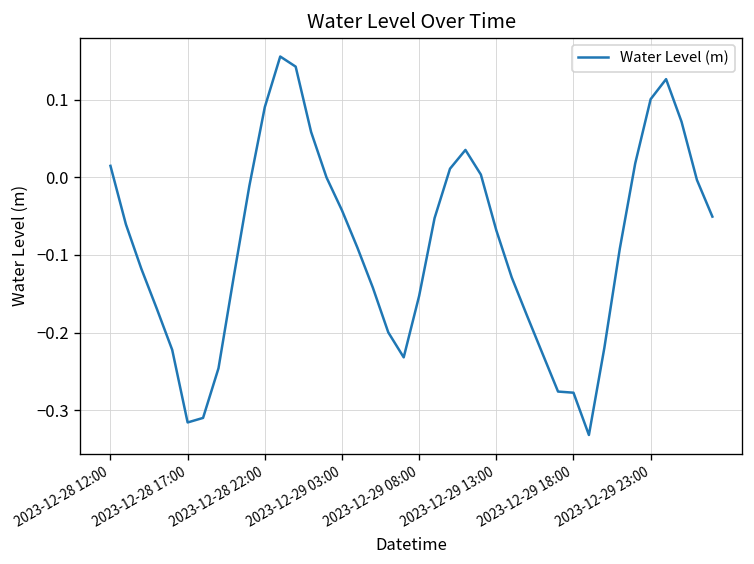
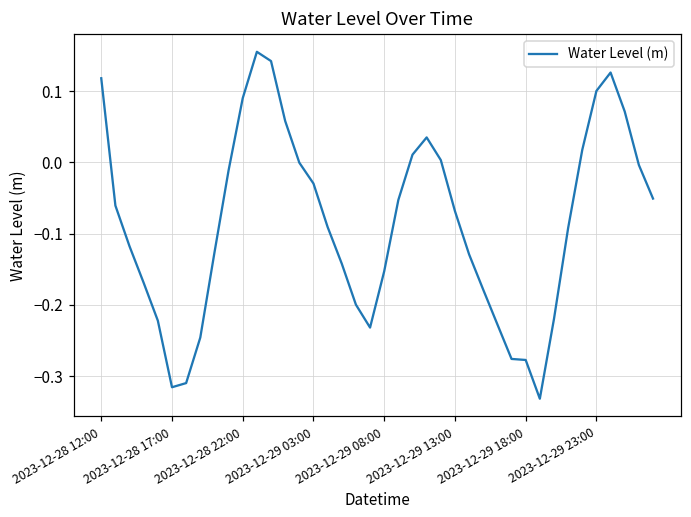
2023-12-28 12:00: 0.01 -> 0.12
2023-12-29 03:00: -0.04 -> -0.03
